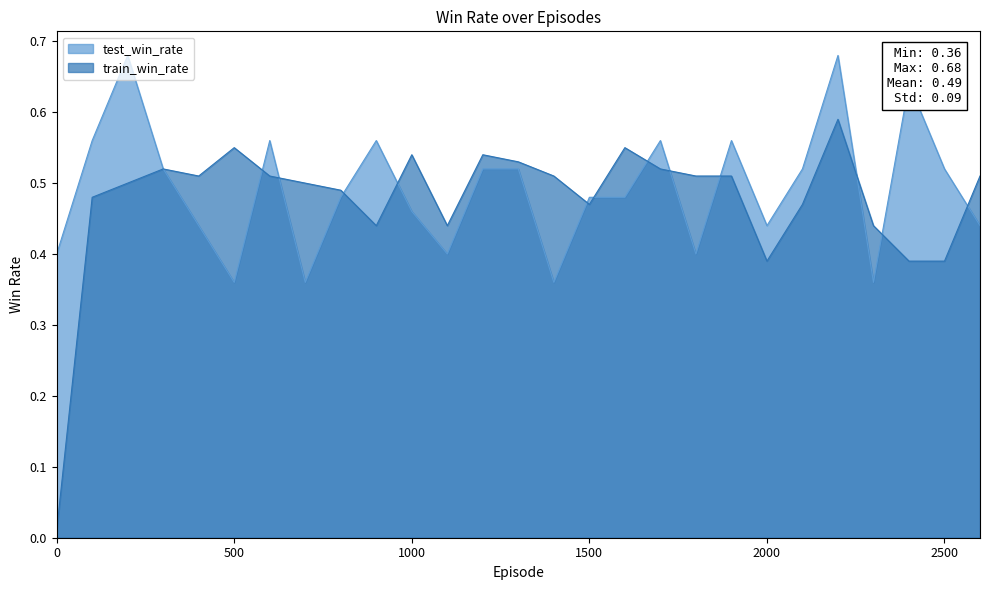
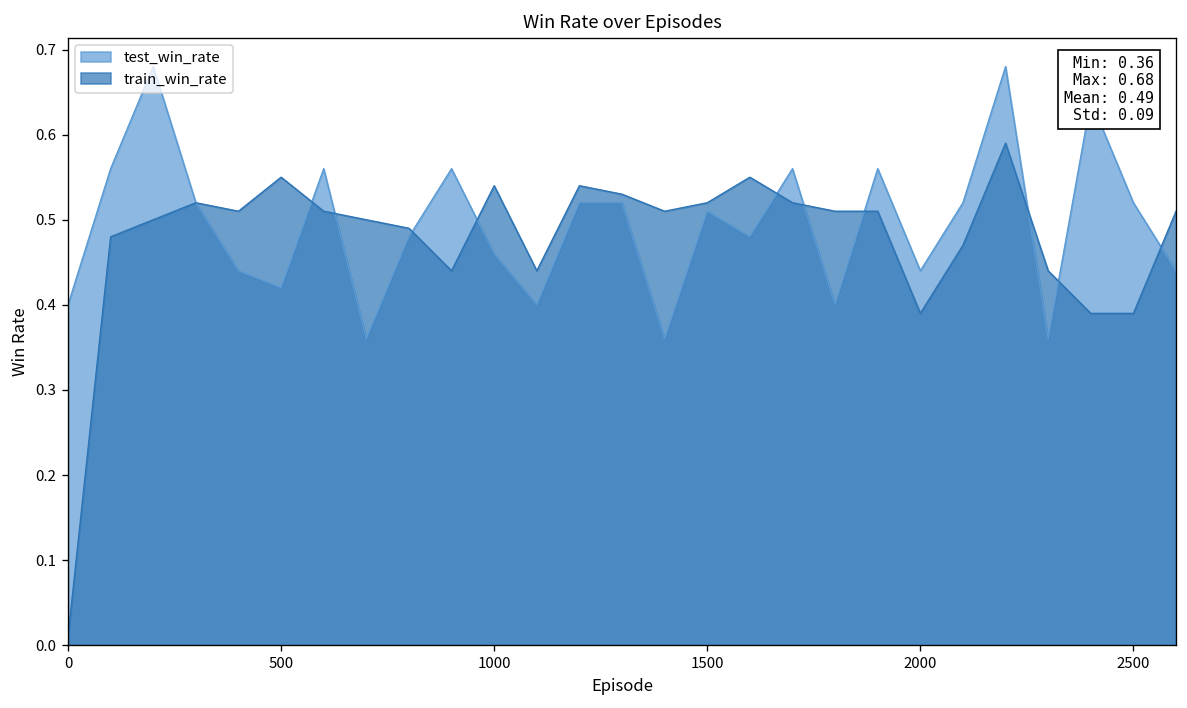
test_win_rate, 500: 0.36 -> 0.42
test_win_rate, 1500: 0.48 -> 0.51
train_win_rate, 1500: 0.47 -> 0.52
